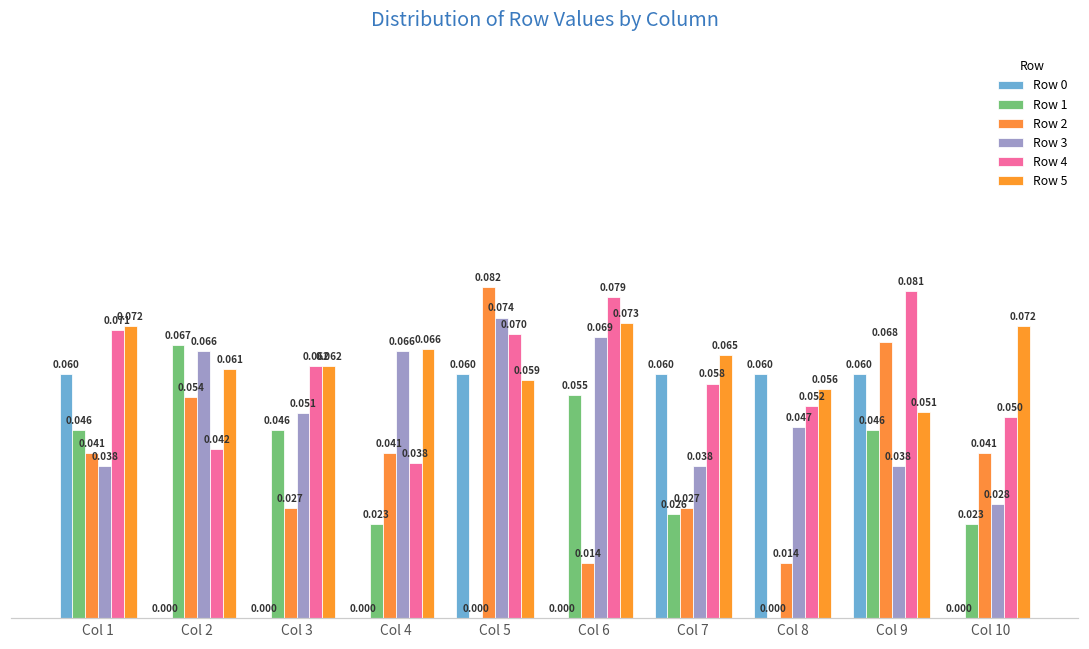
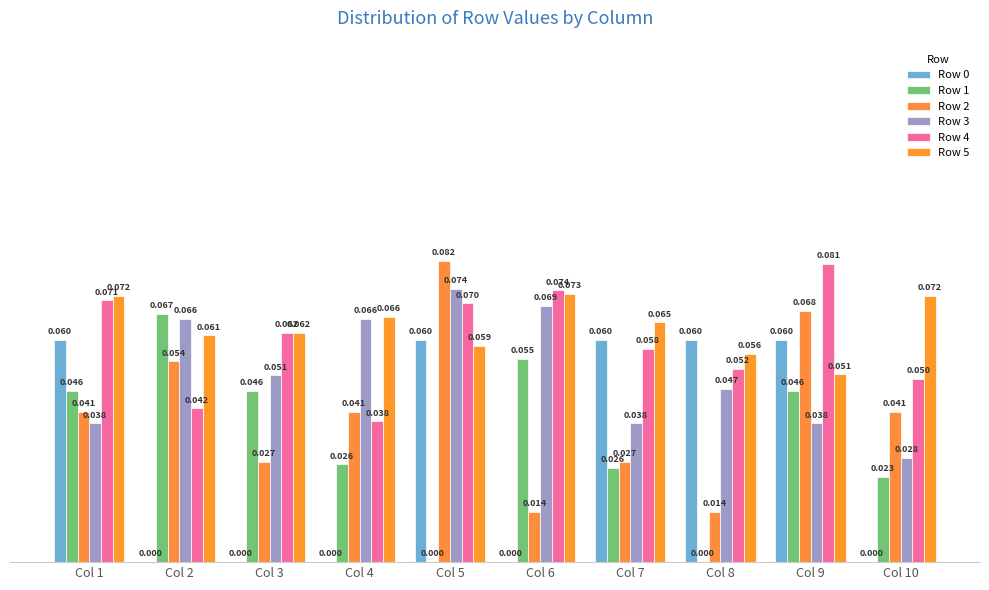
Row 1, Col 4: 0.023 -> 0.026
Row 4, Col 6: 0.079 -> 0.074
